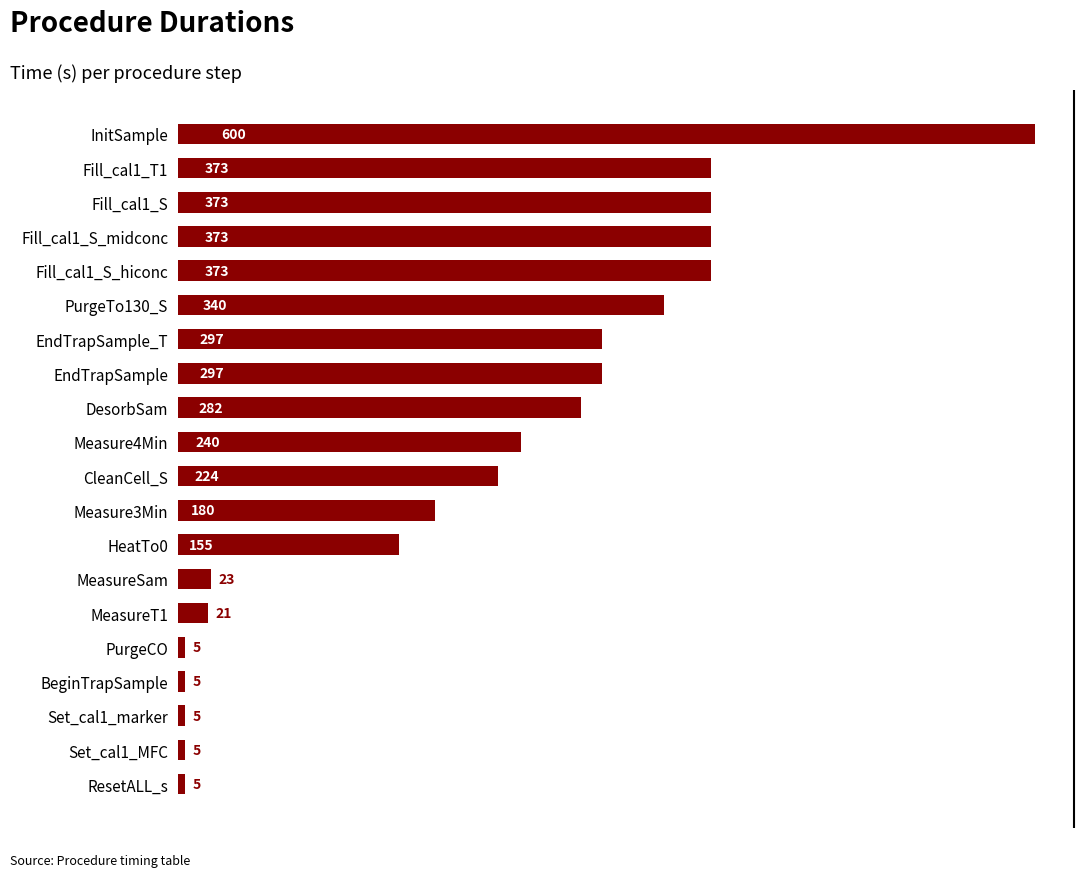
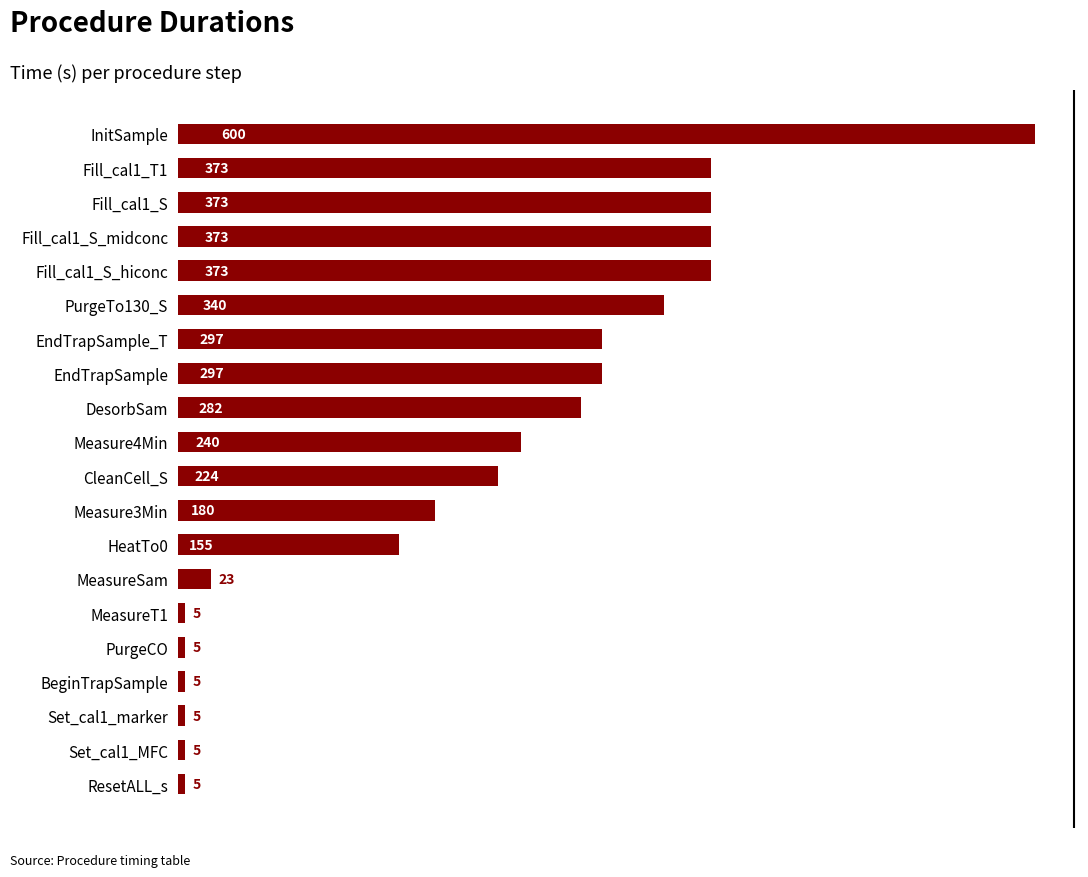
MeasureT1: 21 -> 5
